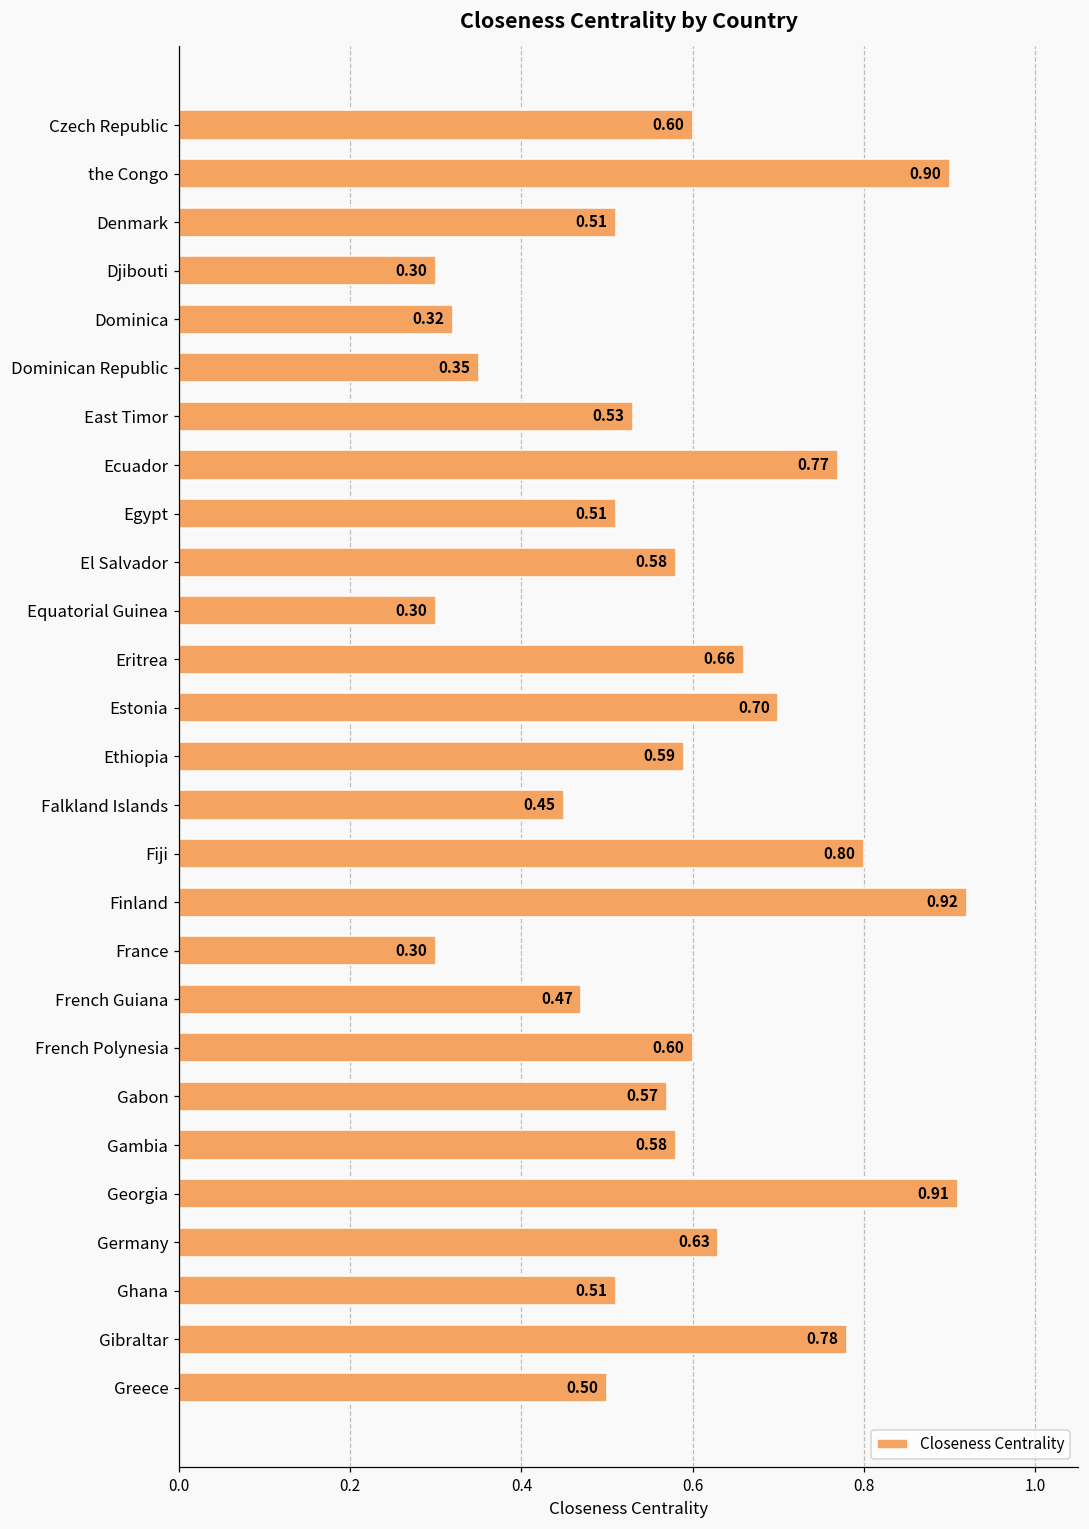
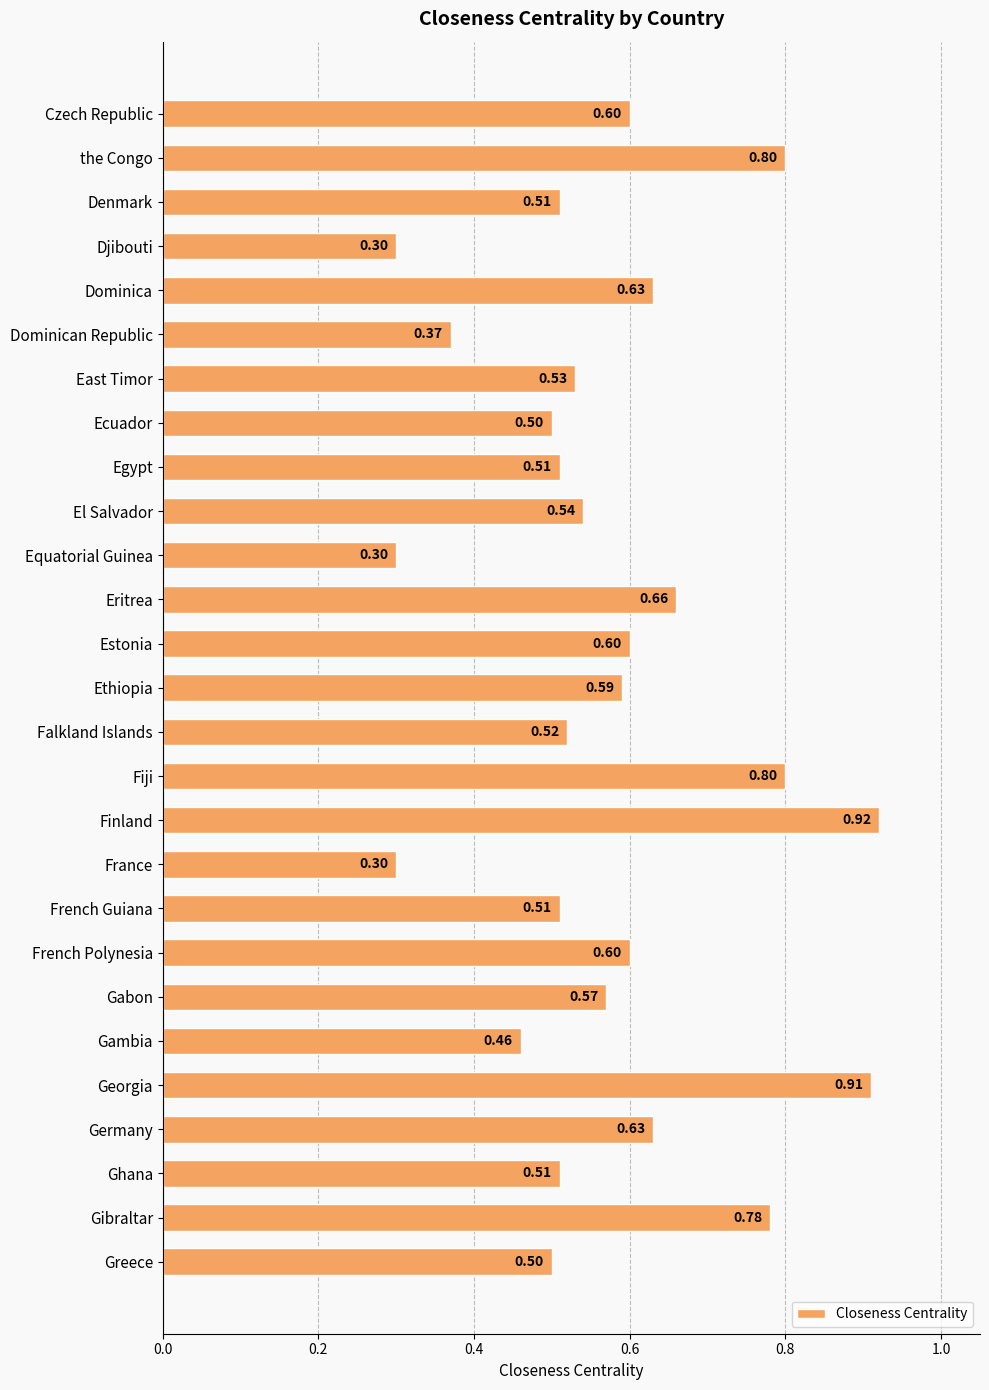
the Congo: 0.90 -> 0.80
Dominica: 0.32 -> 0.63
Dominican Republic: 0.35 -> 0.37
Ecuador: 0.77 -> 0.50
El Salvador: 0.58 -> 0.54
Estonia: 0.70 -> 0.60
Falkland Islands: 0.45 -> 0.52
French Guiana: 0.47 -> 0.51
Gambia: 0.58 -> 0.46
